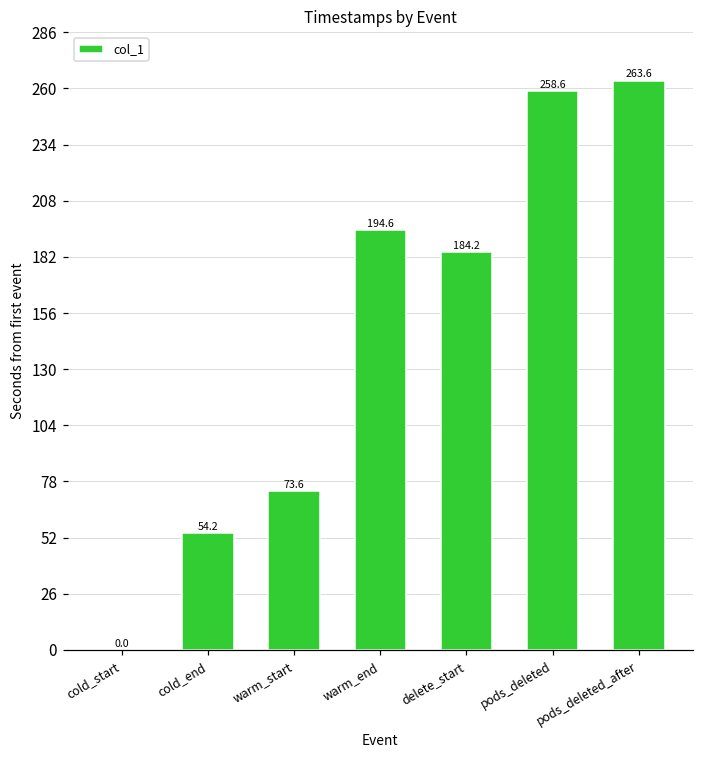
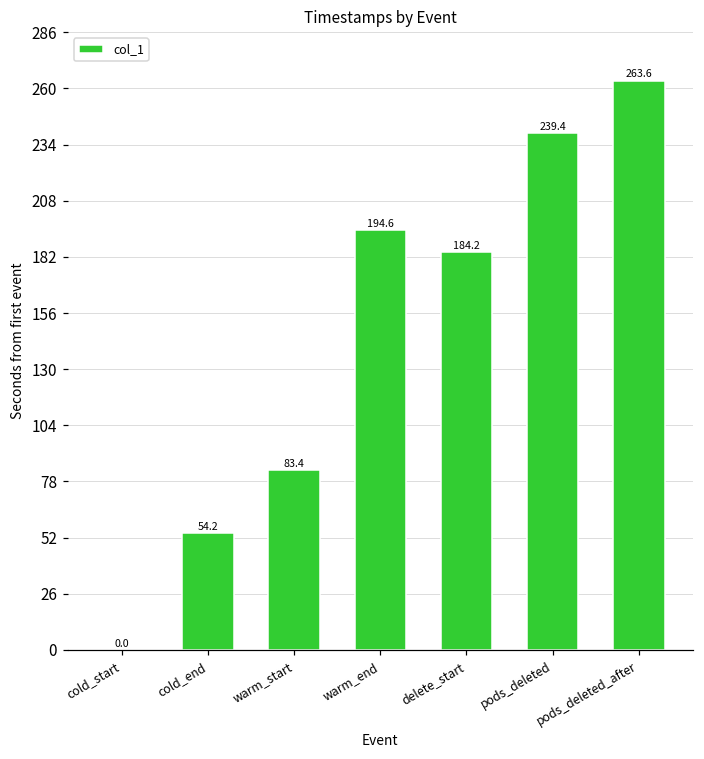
warm_start: 73.6 -> 83.4
pods_deleted: 258.6 -> 239.4
